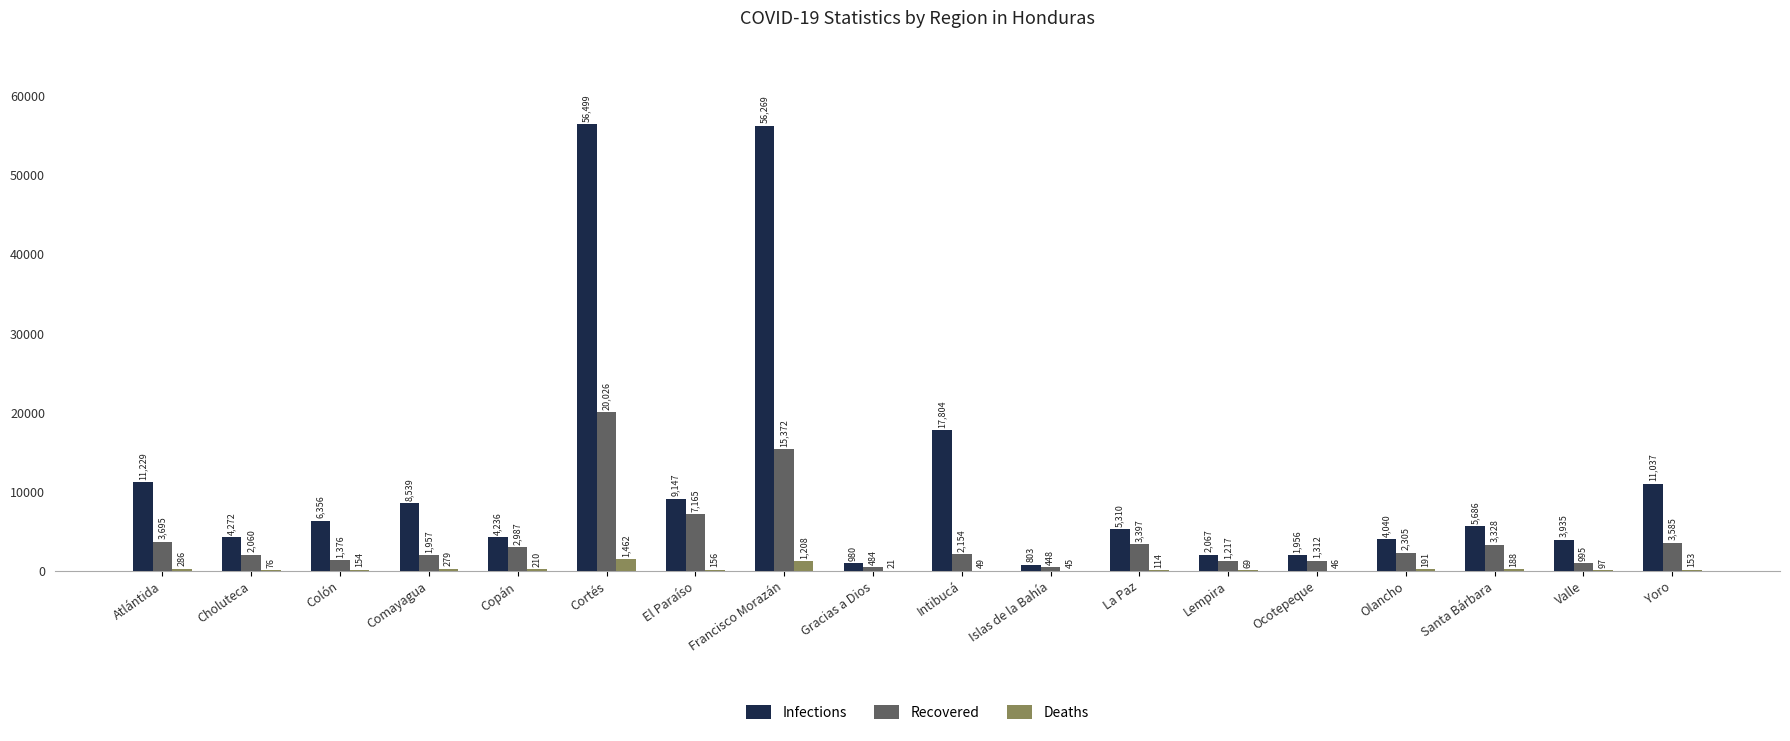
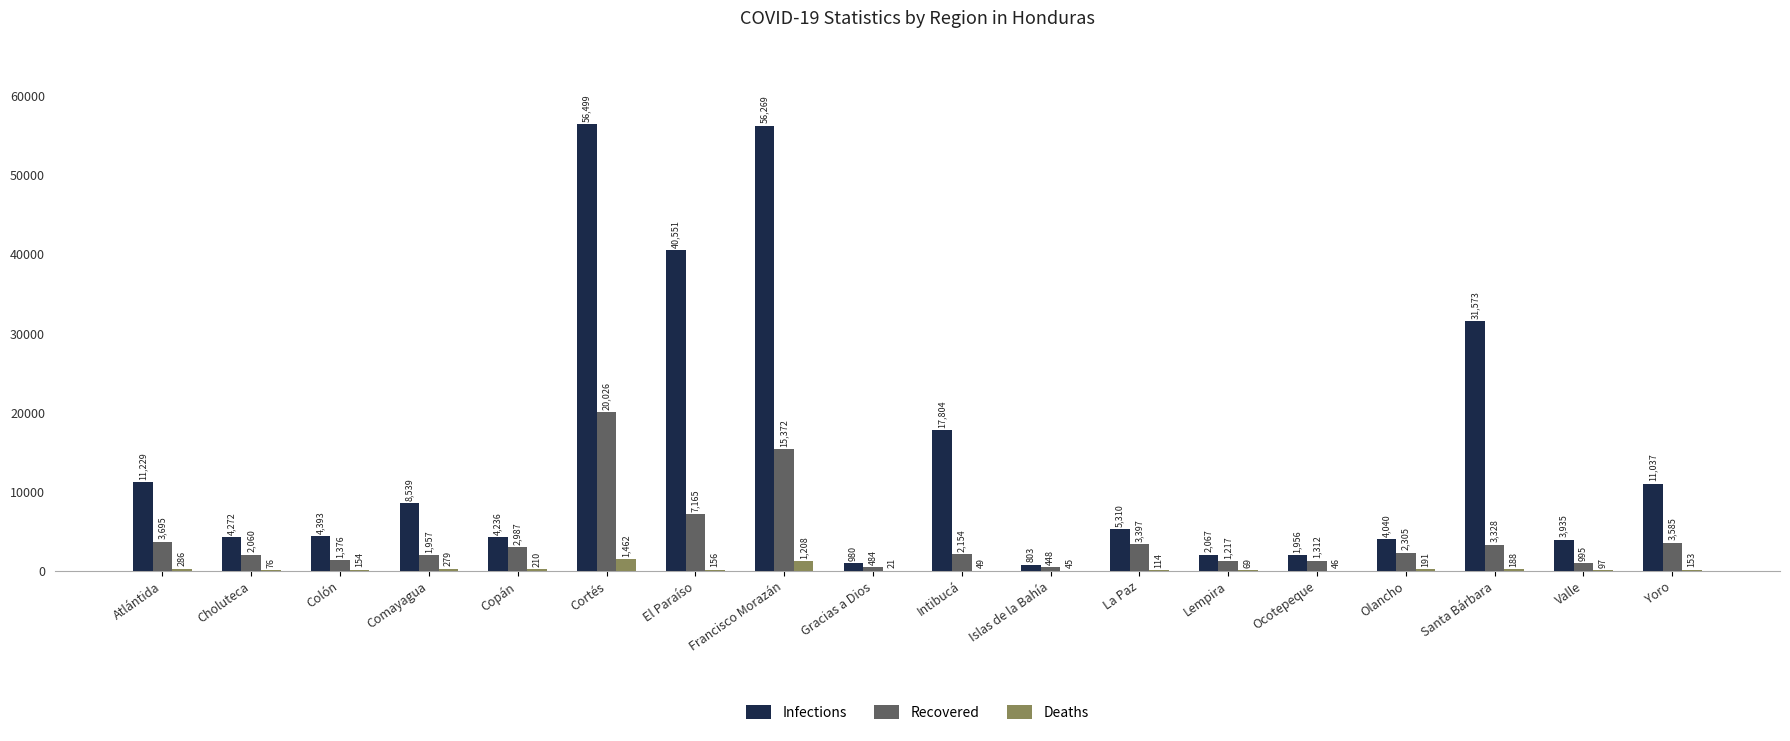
Infections, Colón: 6,356 -> 4,393
Infections, El Paraíso: 9,147 -> 40,551
Infections, Santa Bárbara: 5,686 -> 31,573
